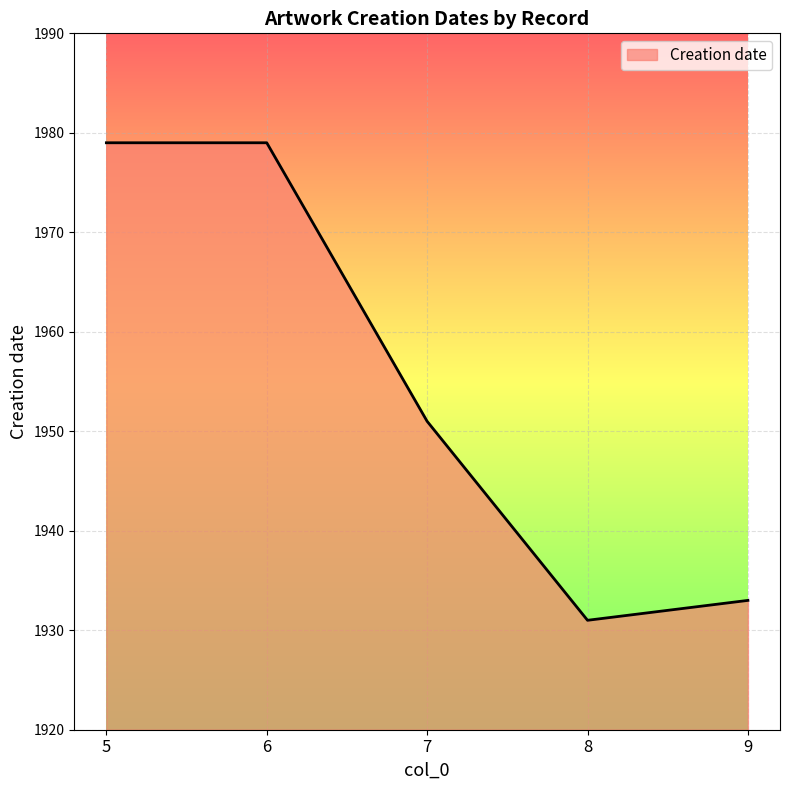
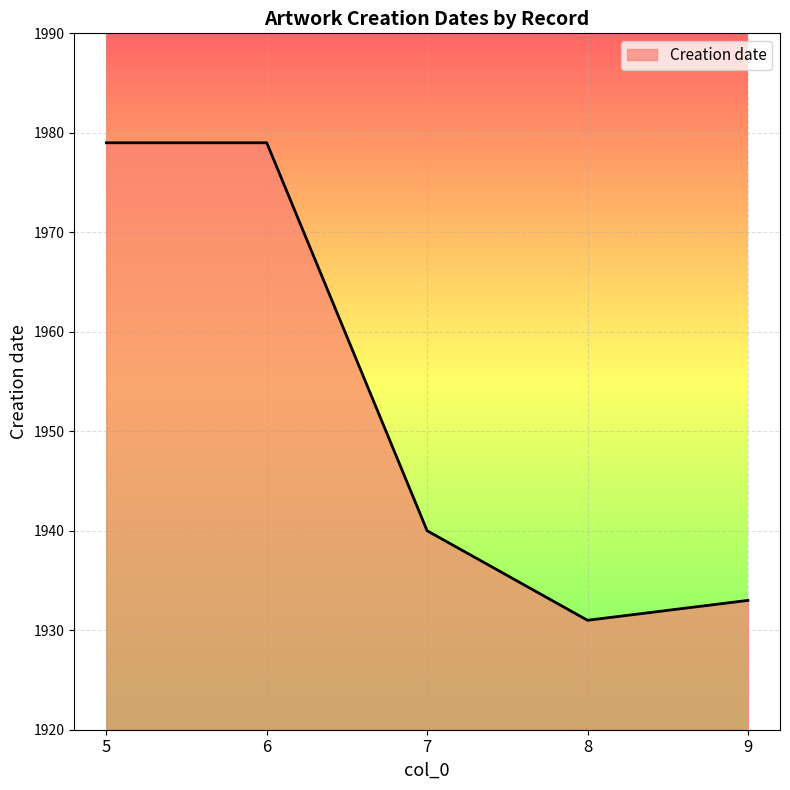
7: 1951 -> 1940
